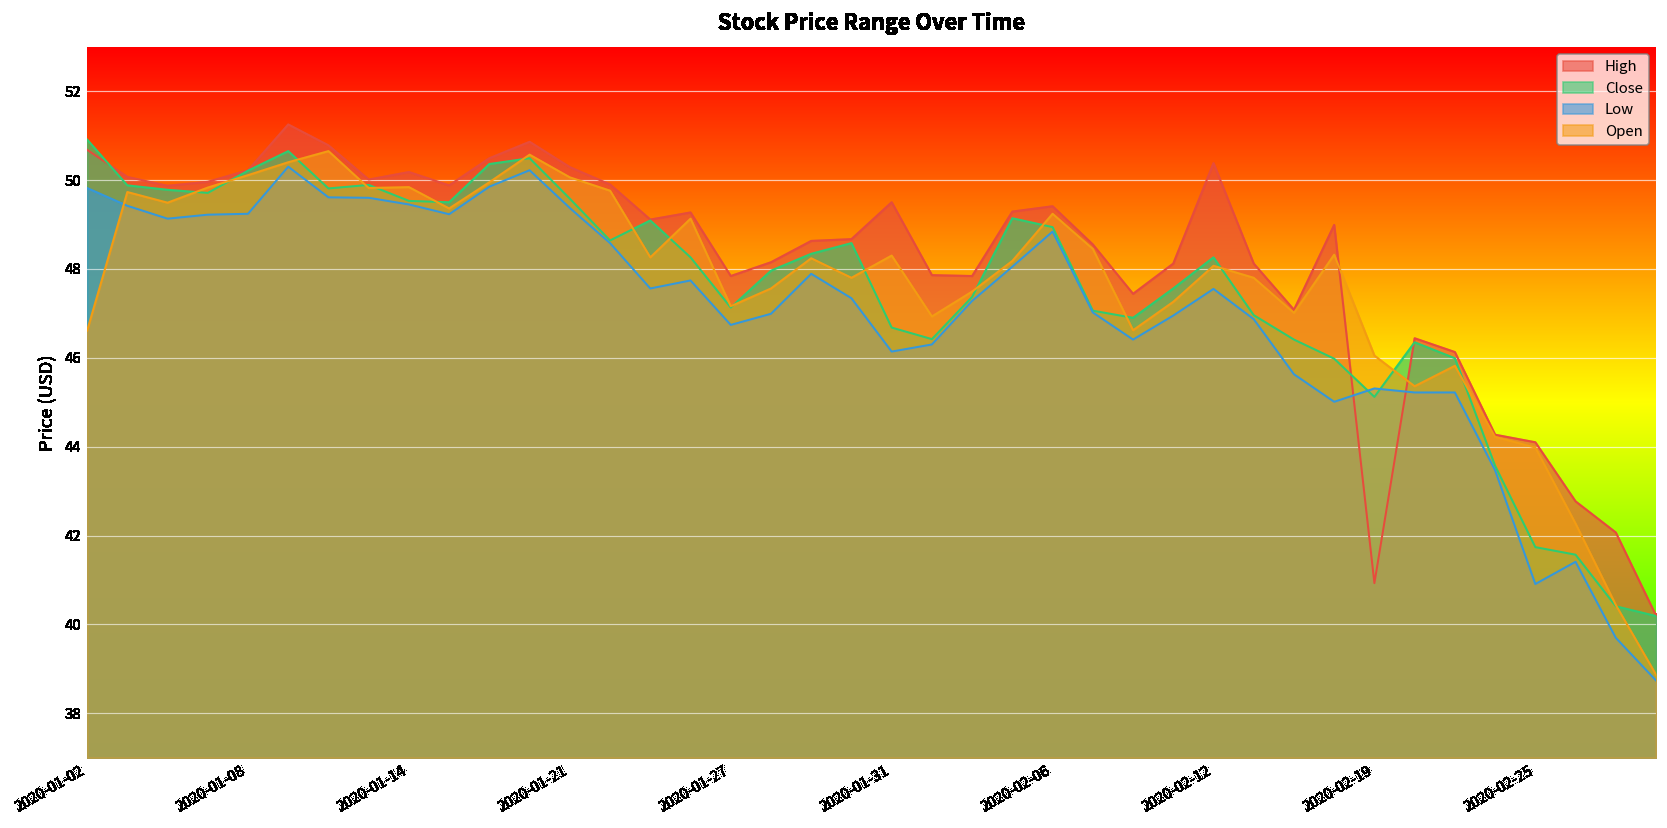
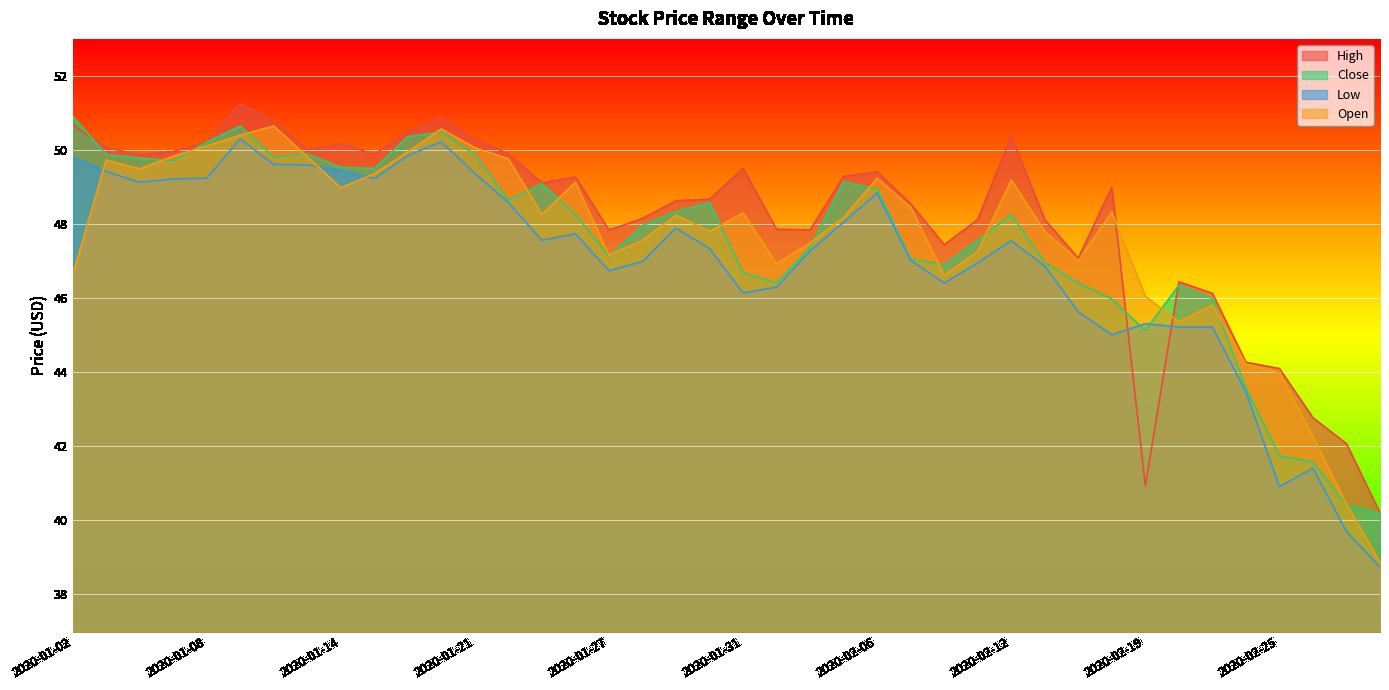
Open, 2020-01-14: 49.8 -> 49.0
Close, 2020-01-21: 49.6 -> 49.9
Open, 2020-02-12: 48.1 -> 49.2
